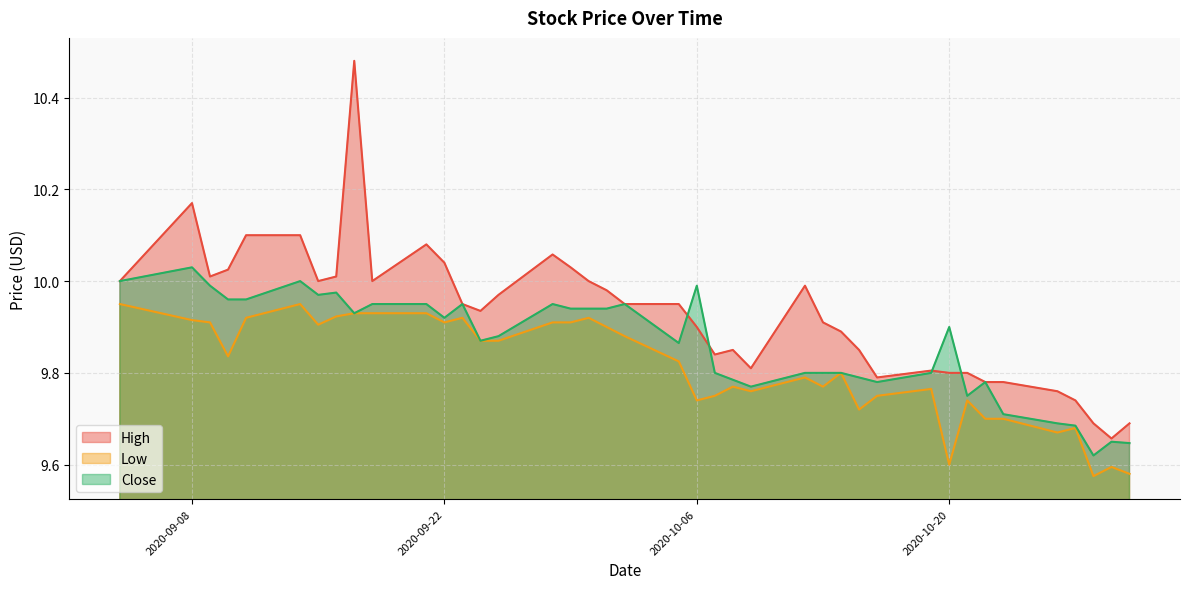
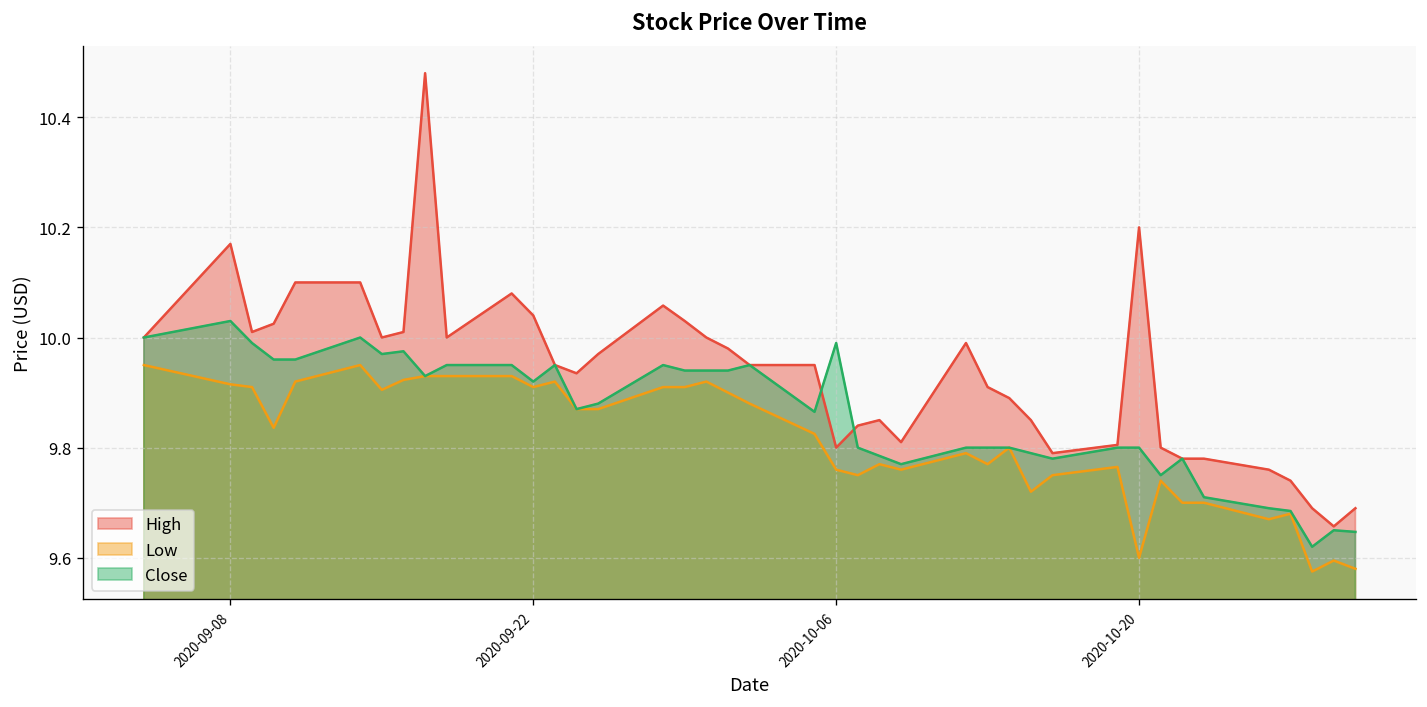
High, 2020-10-06: 9.9 -> 9.8
Low, 2020-10-06: 9.74 -> 9.76
High, 2020-10-20: 9.8 -> 10.2
Close, 2020-10-20: 9.9 -> 9.8
